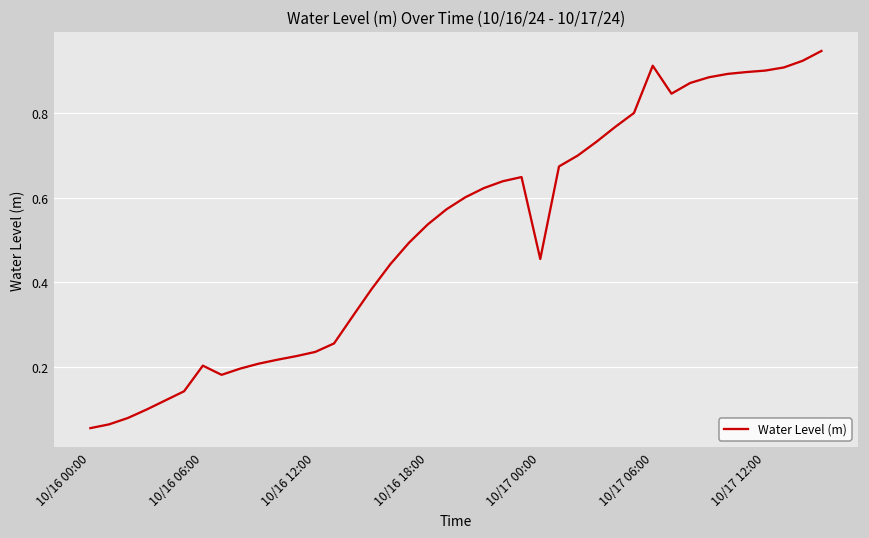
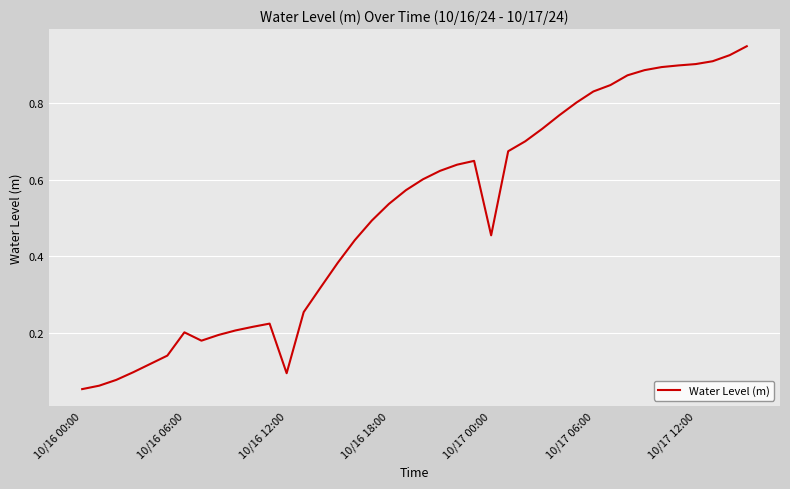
10/16 12:00: 0.23 -> 0.10
10/17 06:00: 0.91 -> 0.83
